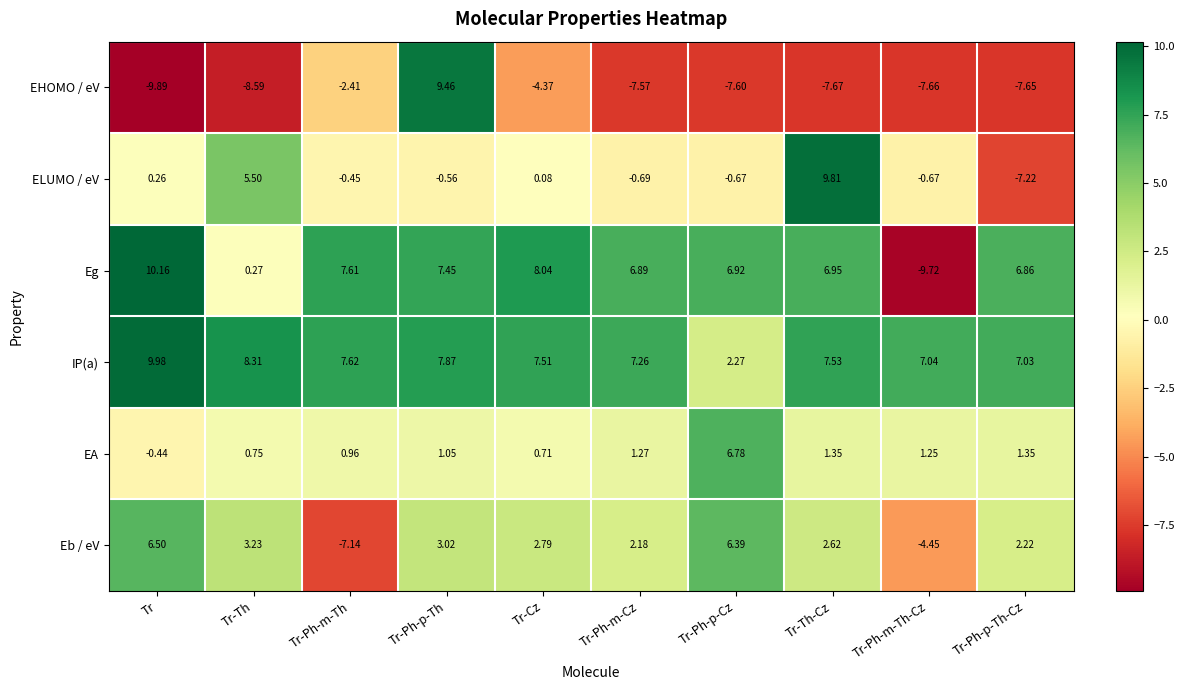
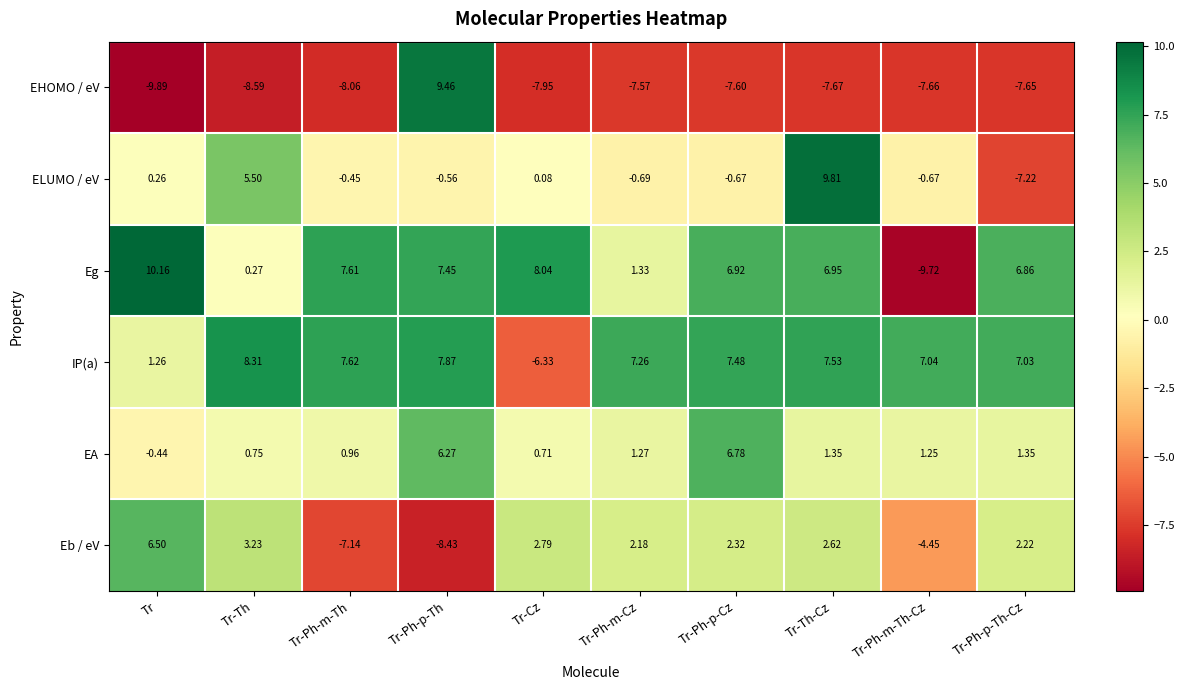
EHOMO / eV, Tr-Ph-m-Th: -2.41 -> -8.06
EHOMO / eV, Tr-Cz: -4.37 -> -7.95
Eg, Tr-Ph-m-Cz: 6.89 -> 1.33
IP(a), Tr: 9.98 -> 1.26
IP(a), Tr-Cz: 7.51 -> -6.33
IP(a), Tr-Ph-p-Cz: 2.27 -> 7.48
EA, Tr-Ph-p-Th: 1.05 -> 6.27
Eb / eV, Tr-Ph-p-Th: 3.02 -> -8.43
Eb / eV, Tr-Ph-p-Cz: 6.39 -> 2.32
